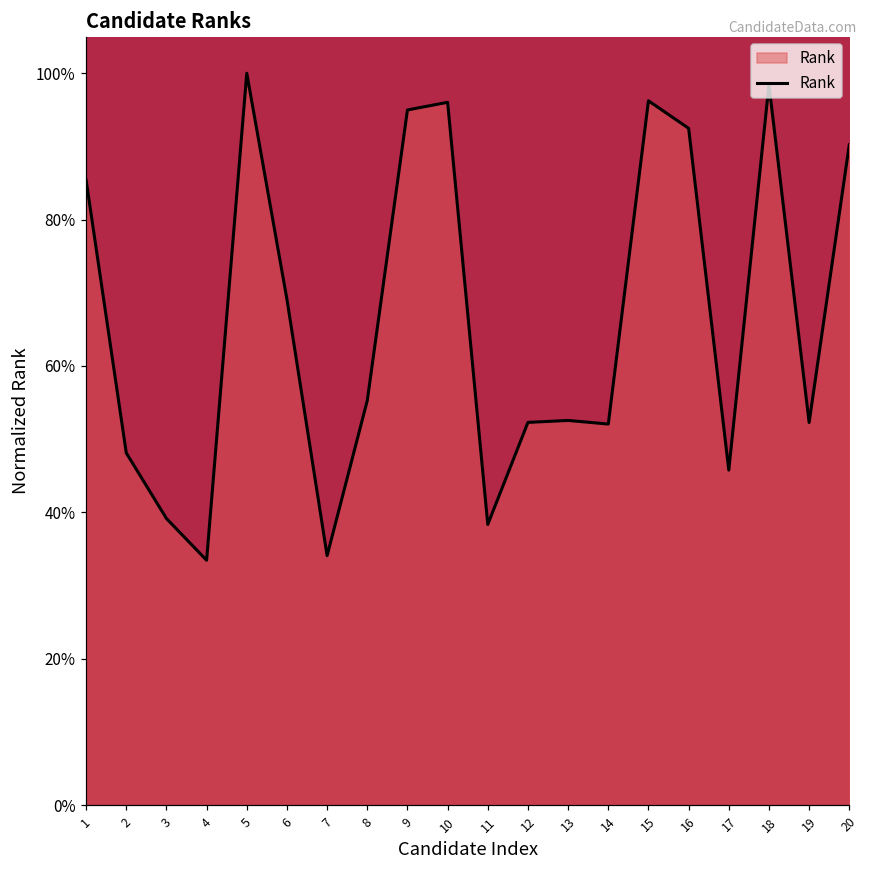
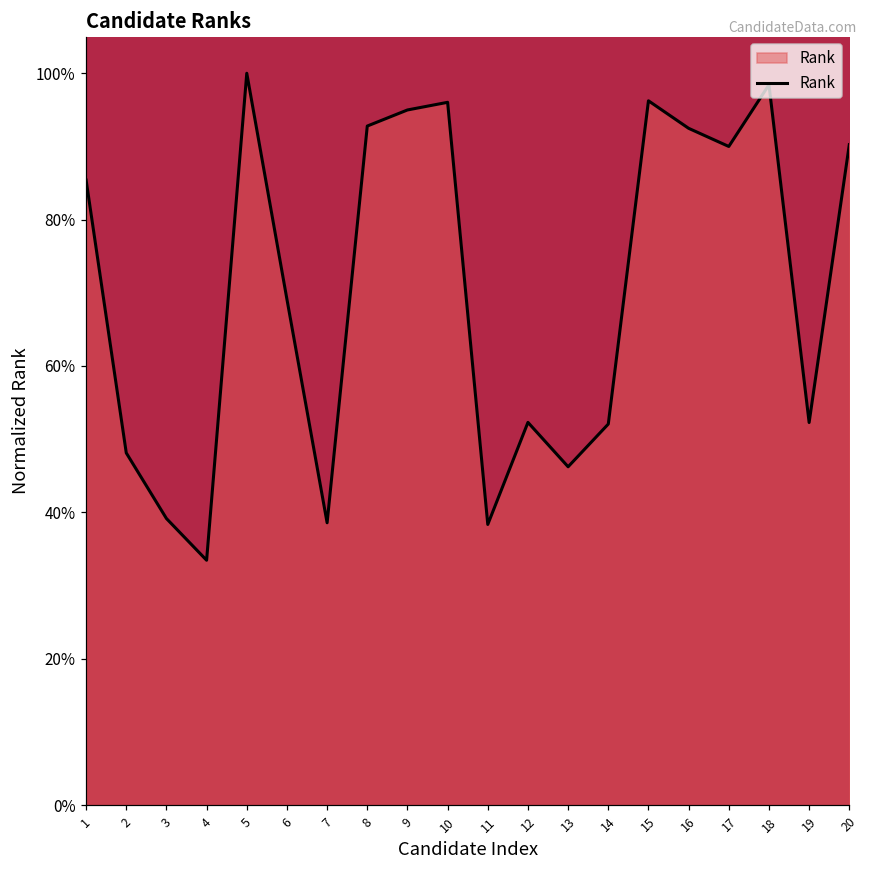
7: 34% -> 39%
8: 55% -> 93%
13: 53% -> 46%
17: 46% -> 90%
